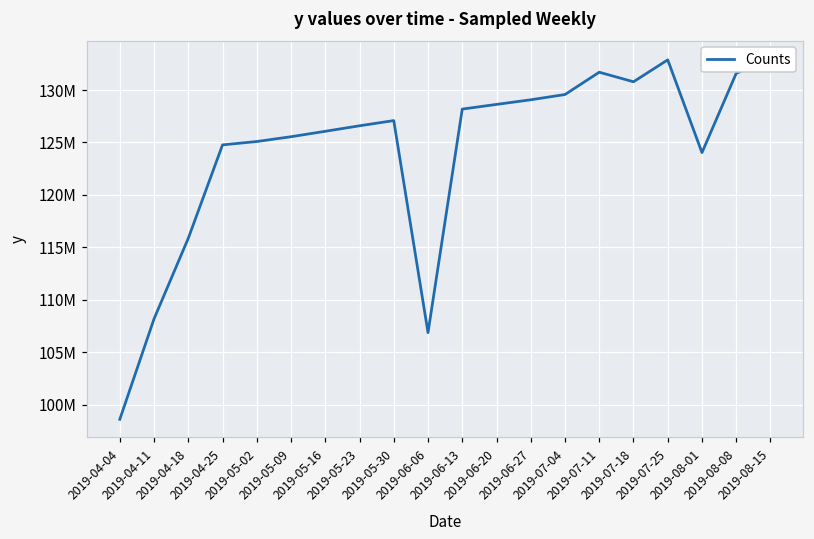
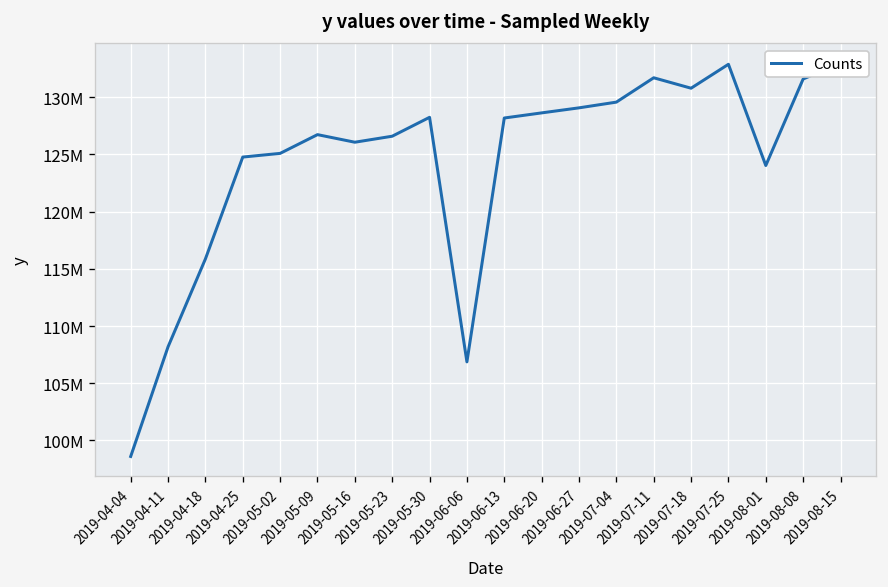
2019-05-09: 126000000 -> 127000000
2019-05-30: 127000000 -> 128000000
